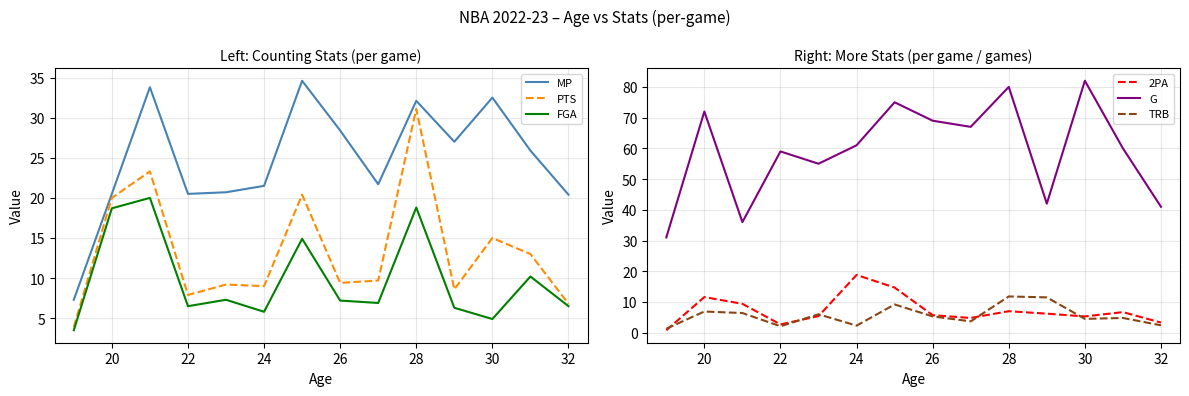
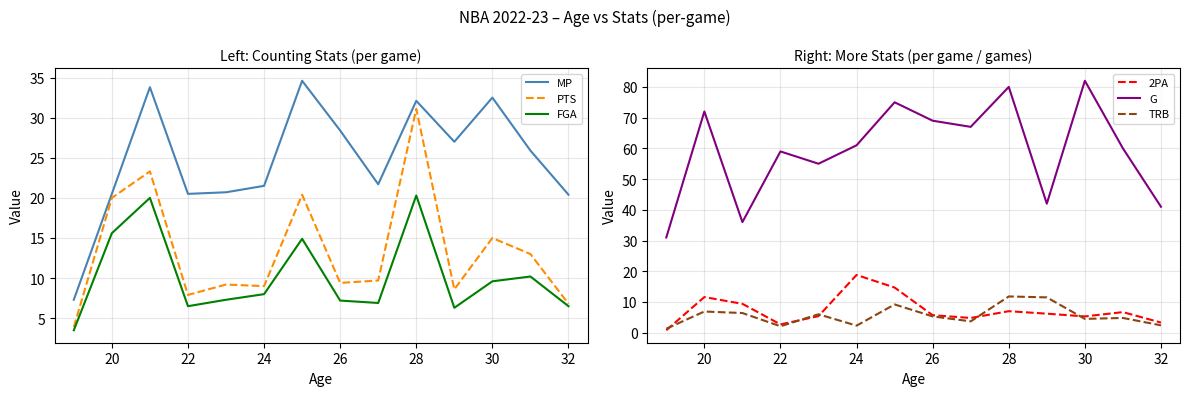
Left: Counting Stats (per game), FGA, 20: 19 -> 16
Left: Counting Stats (per game), FGA, 24: 6 -> 8
Left: Counting Stats (per game), FGA, 28: 19 -> 20
Left: Counting Stats (per game), FGA, 30: 5 -> 10
